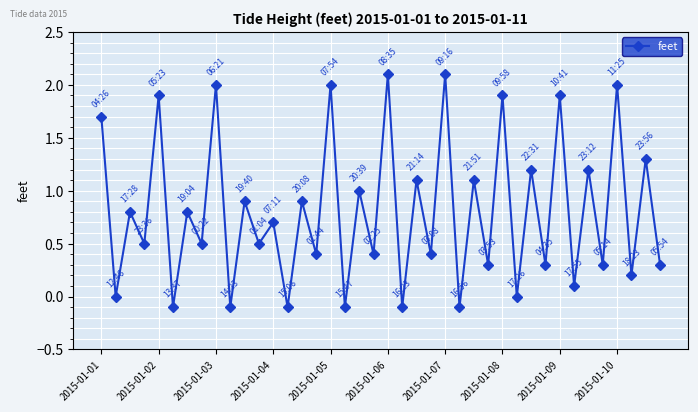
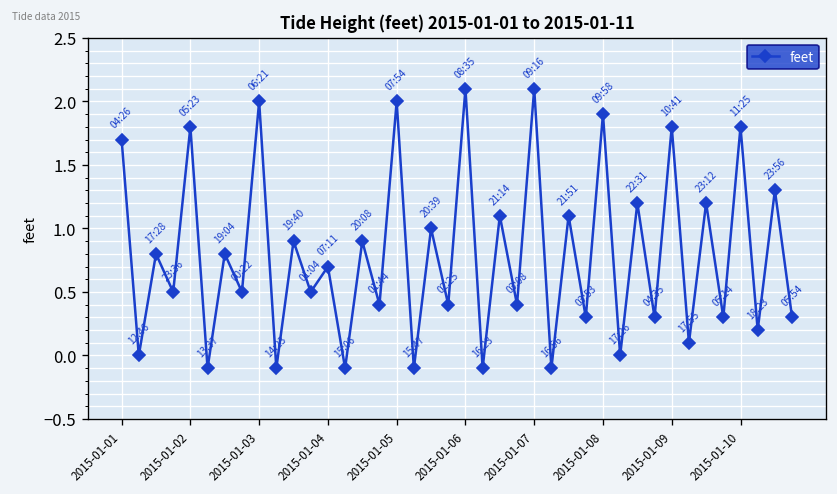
2015-01-02: 1.9 -> 1.8
2015-01-09: 1.9 -> 1.8
2015-01-10: 2.0 -> 1.8
